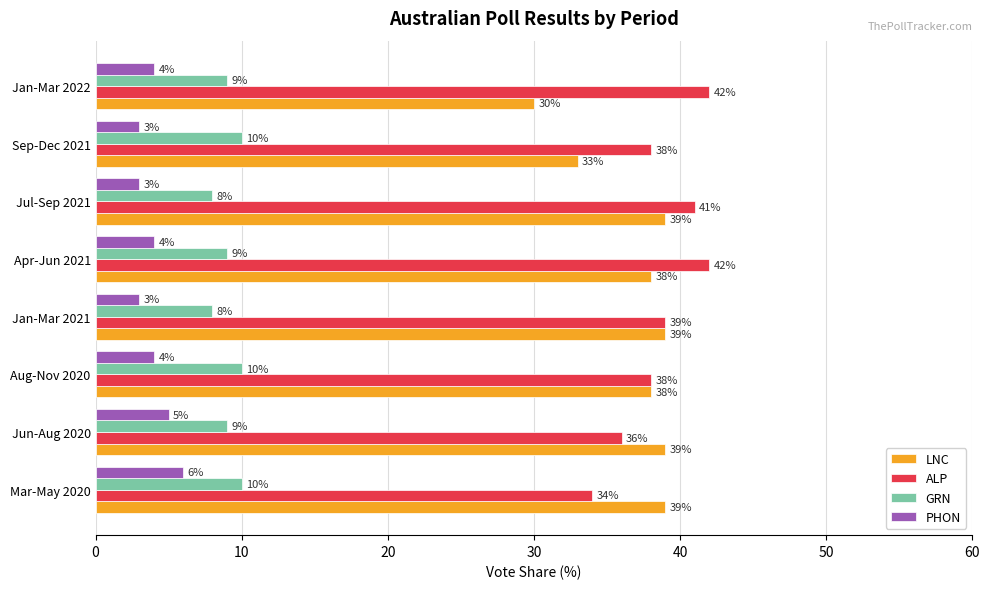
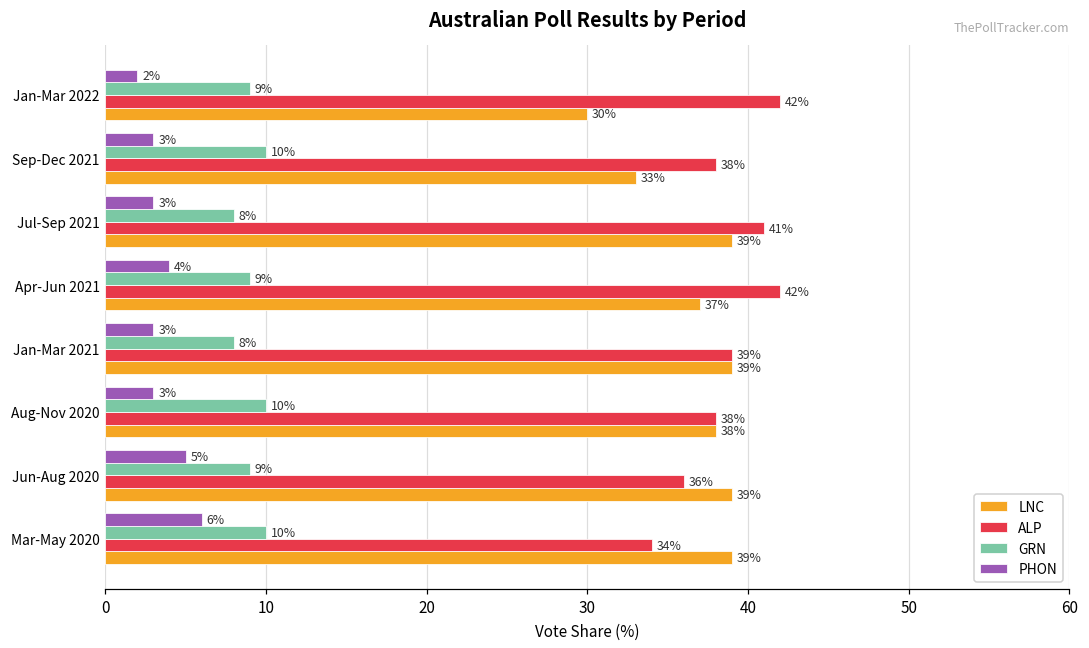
PHON, Jan-Mar 2022: 4% -> 2%
LNC, Apr-Jun 2021: 38% -> 37%
PHON, Aug-Nov 2020: 4% -> 3%
